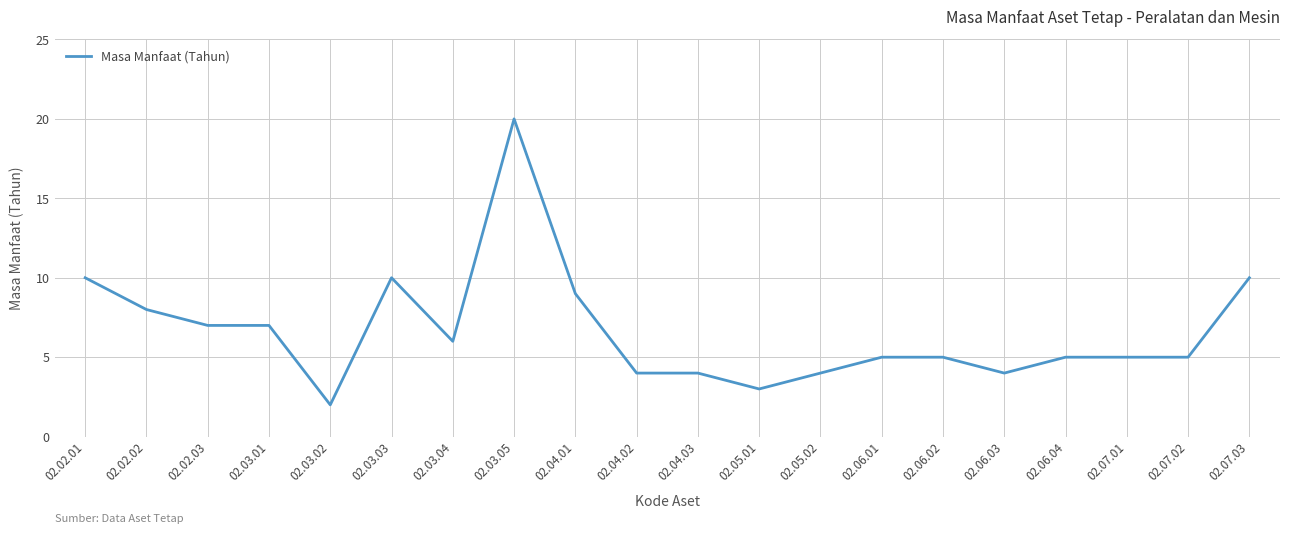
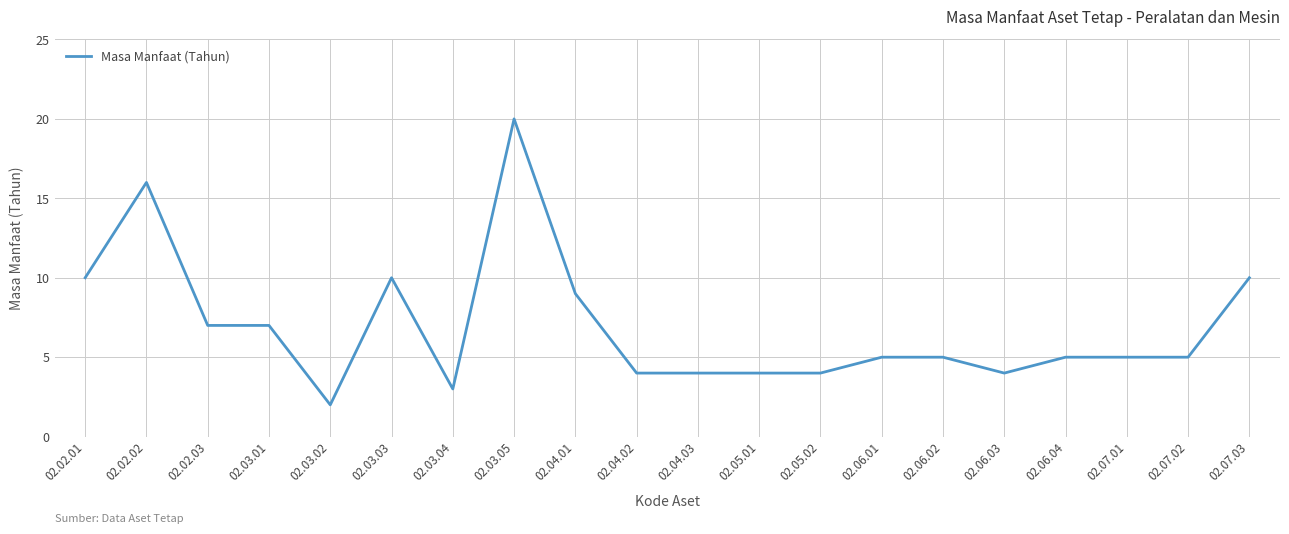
02.02.02: 8 -> 16
02.03.04: 6 -> 3
02.05.01: 3 -> 4
